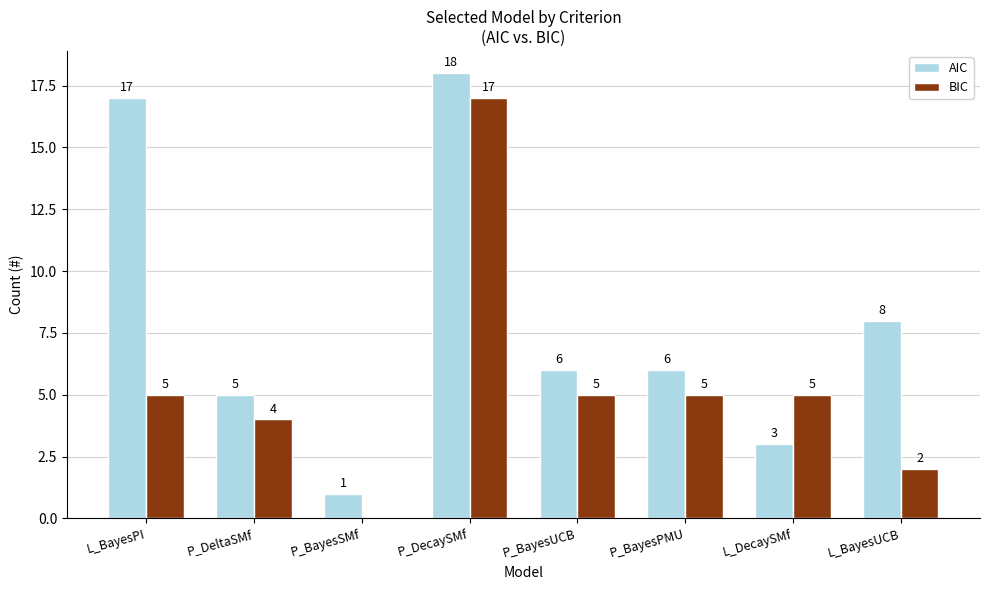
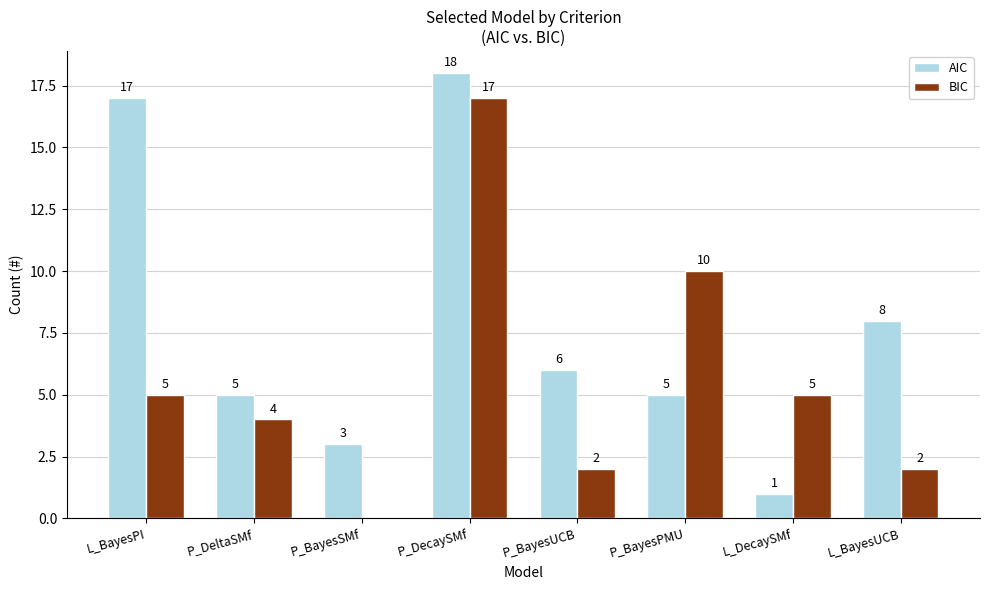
AIC, P_BayesSMf: 1 -> 3
BIC, P_BayesUCB: 5 -> 2
AIC, P_BayesPMU: 6 -> 5
BIC, P_BayesPMU: 5 -> 10
AIC, L_DecaySMf: 3 -> 1
